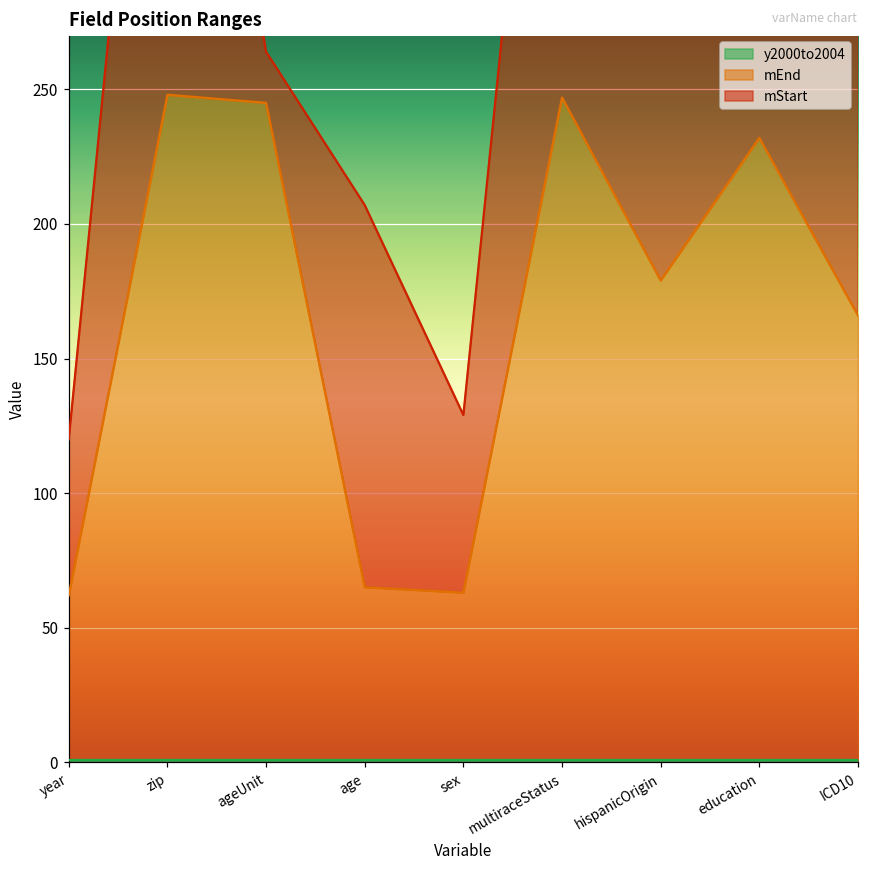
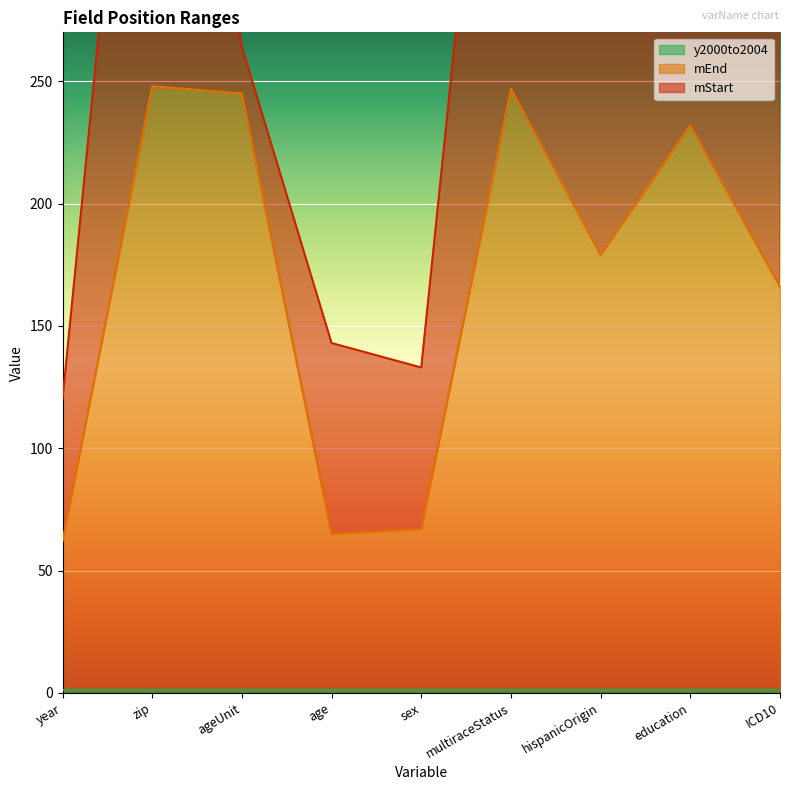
mStart, age: 142 -> 78
mEnd, sex: 63 -> 67
